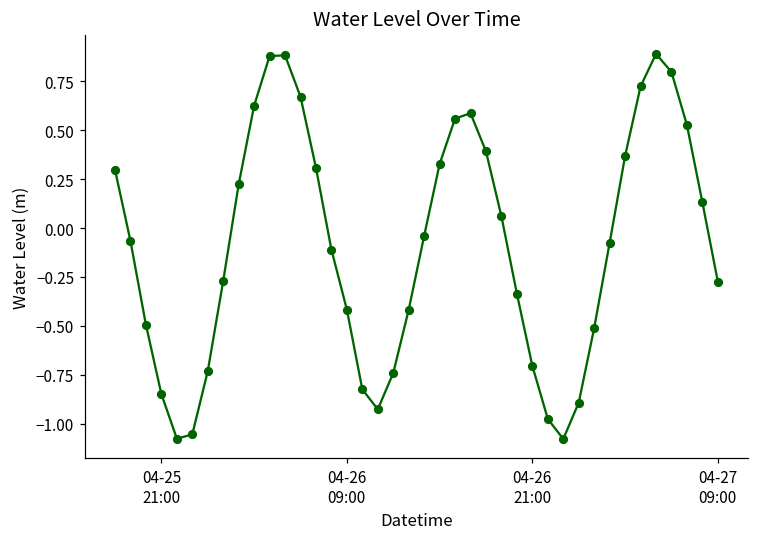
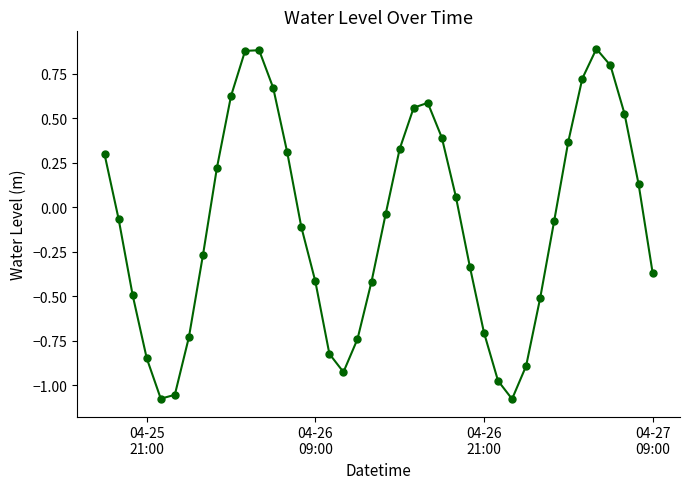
04-27 09:00: -0.27 -> -0.37
